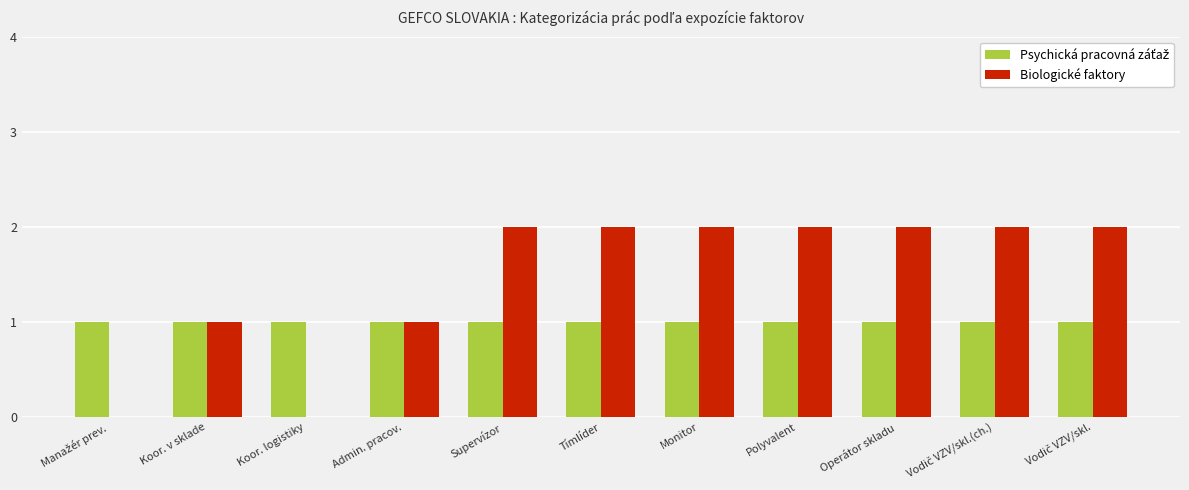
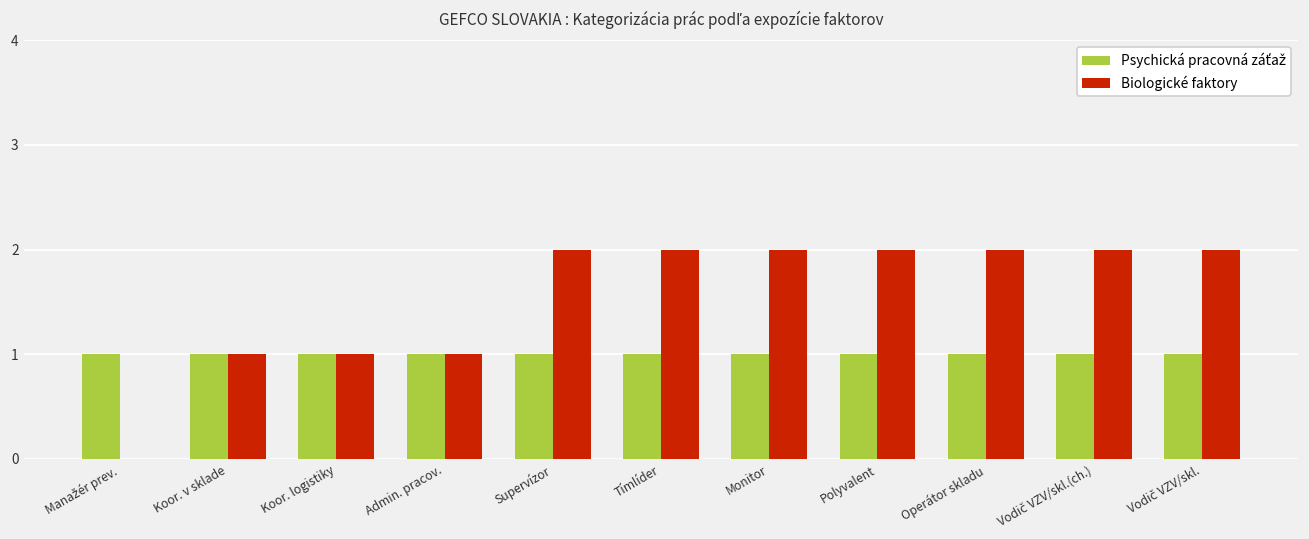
Biologické faktory, Koor. logistiky: 0 -> 1
